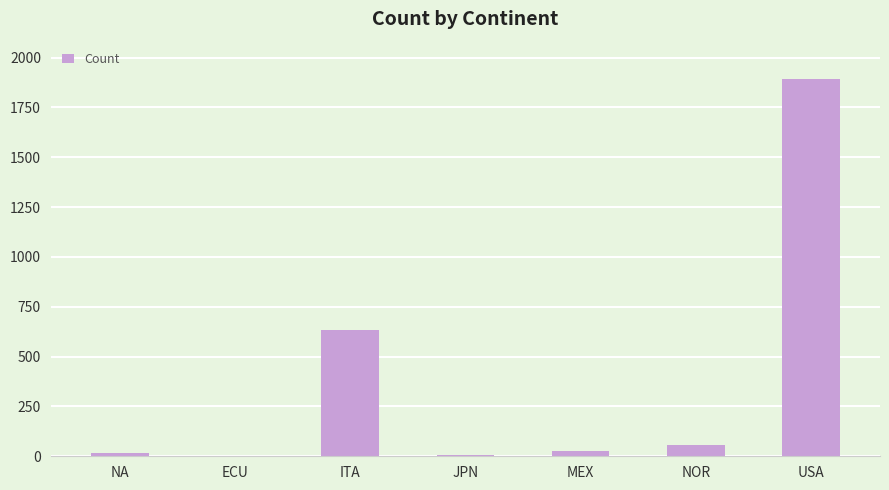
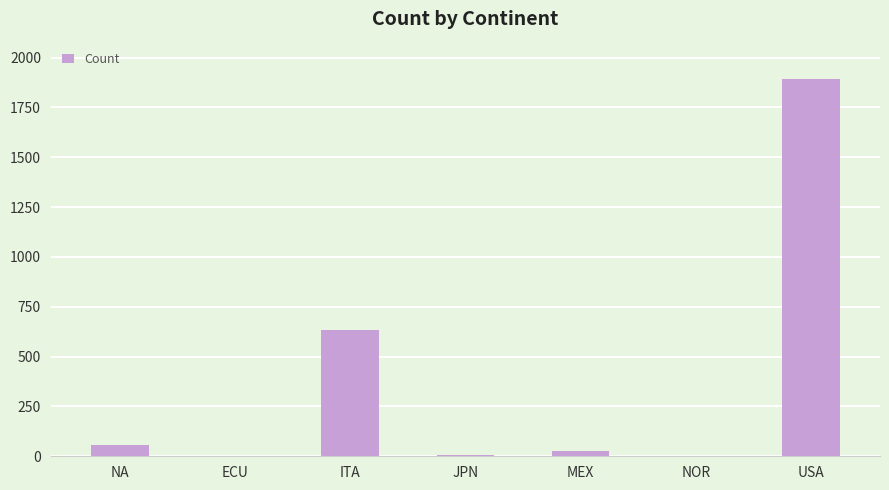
NA: 20 -> 60
NOR: 60 -> 0
